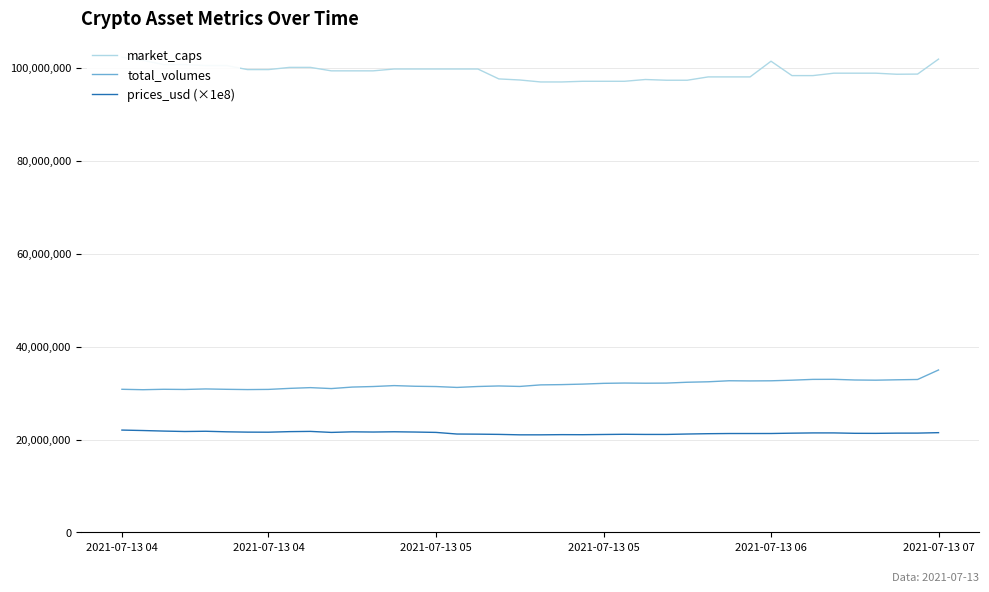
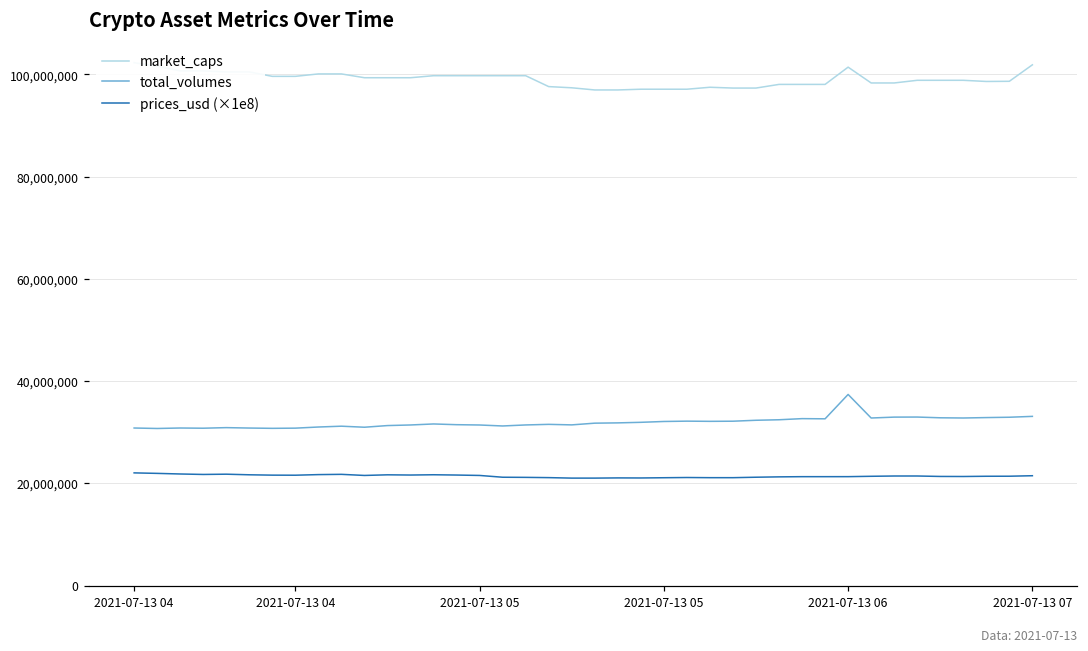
total_volumes, 2021-07-13 06: 33,000,000 -> 37,000,000
total_volumes, 2021-07-13 07: 35,000,000 -> 33,000,000
